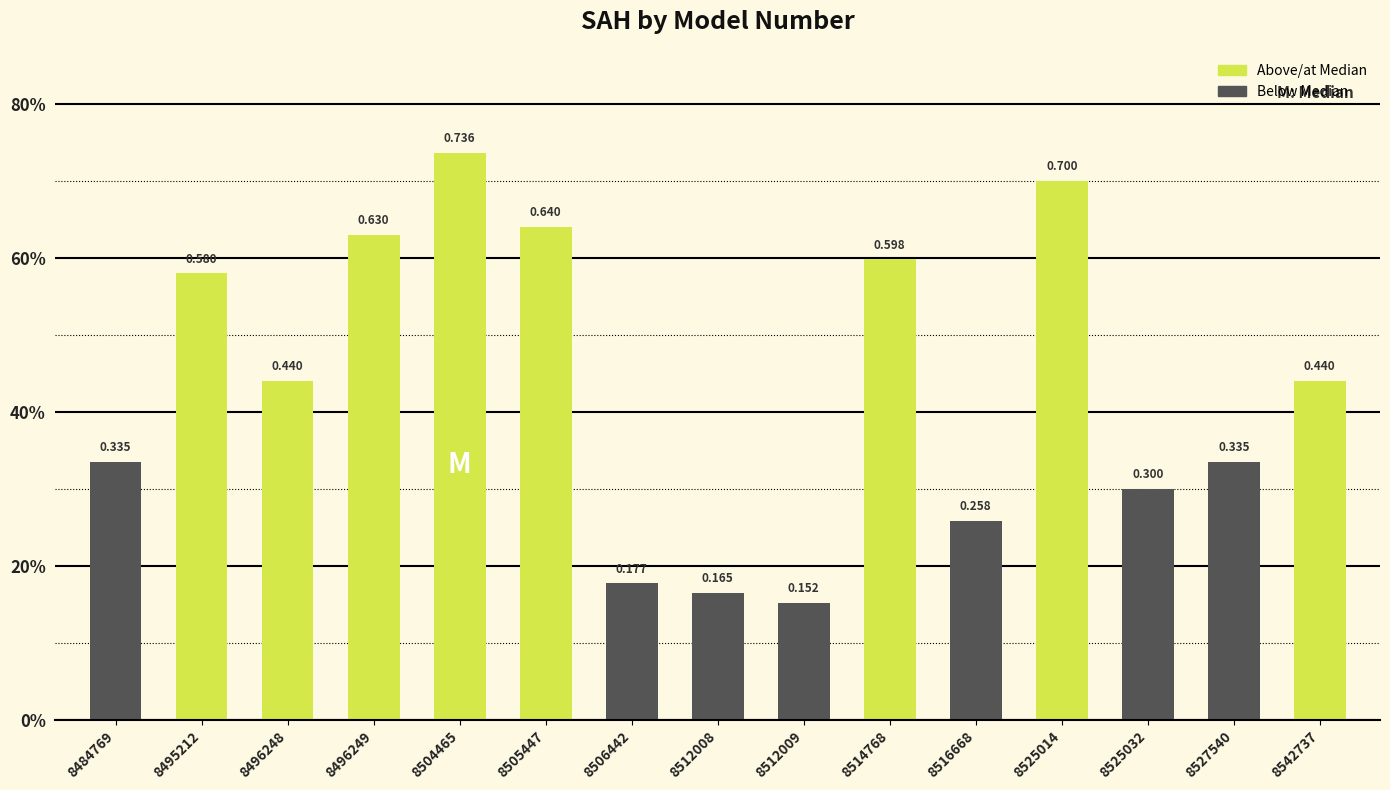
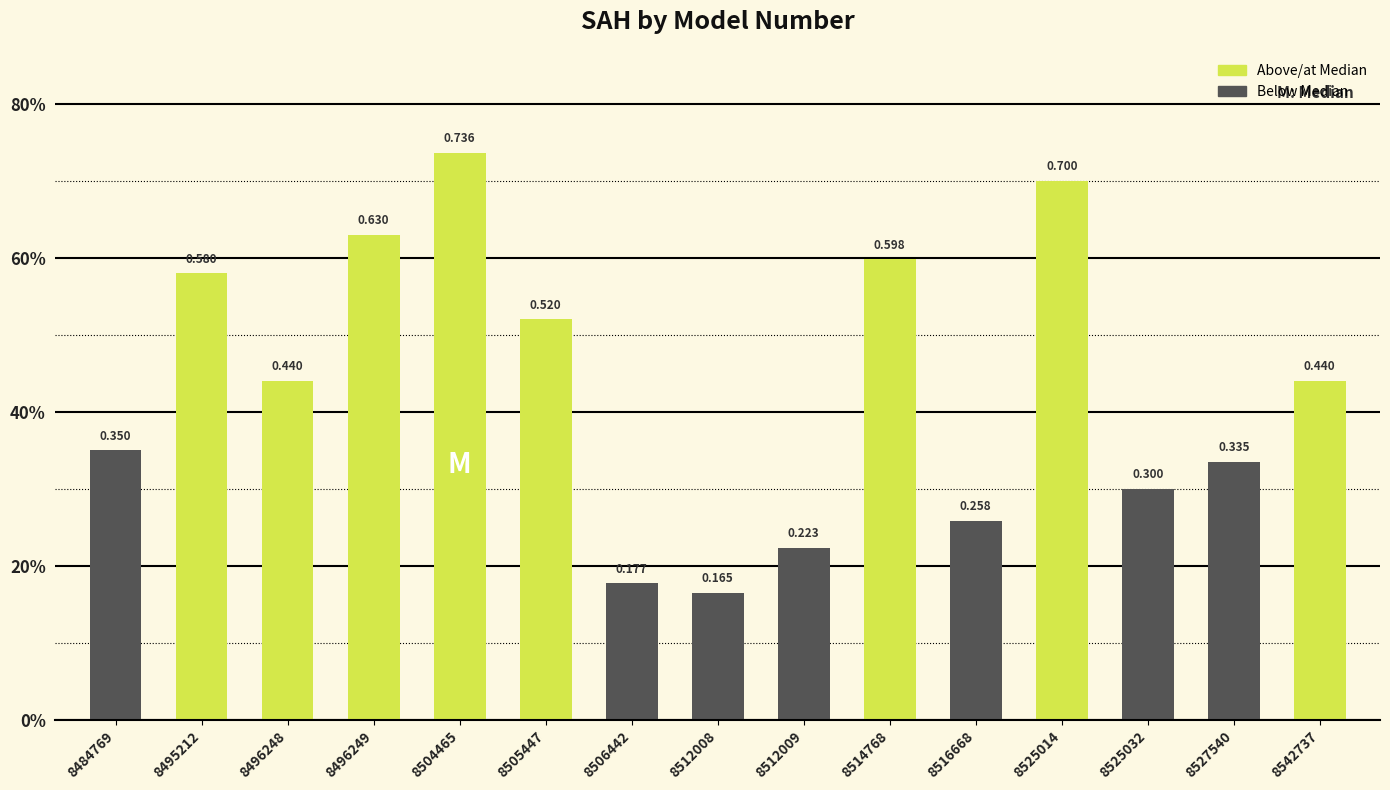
8484769: 0.335 -> 0.350
8505447: 0.640 -> 0.520
8512009: 0.152 -> 0.223
